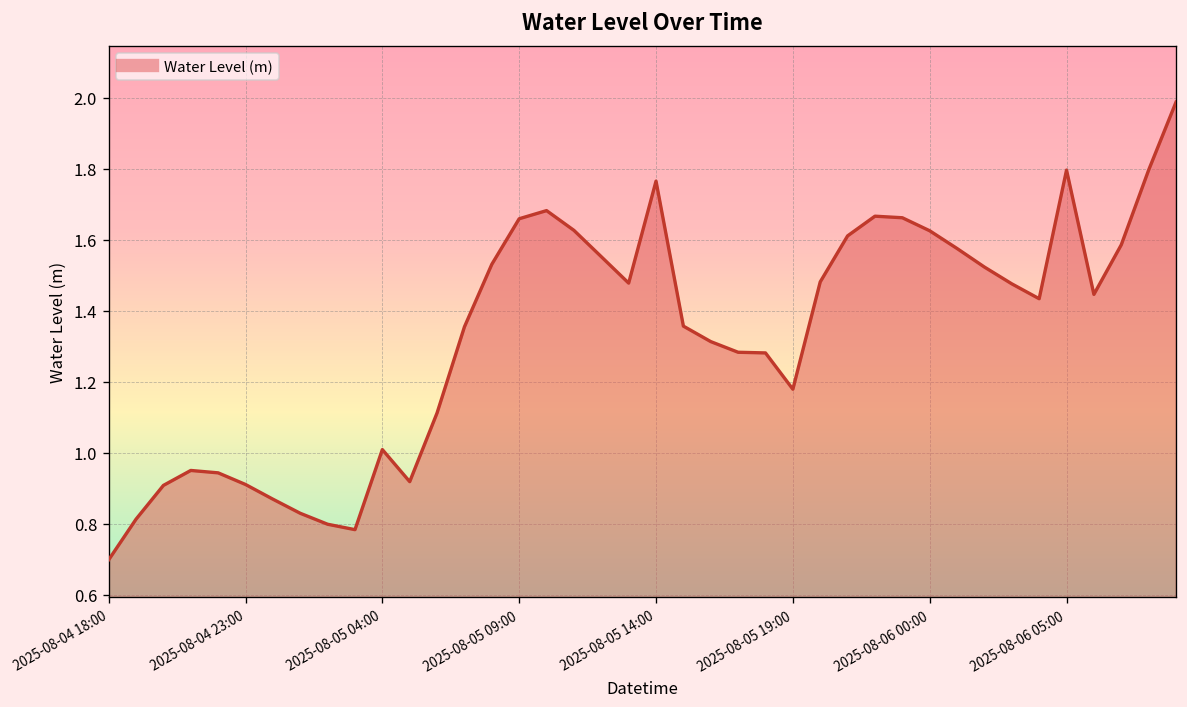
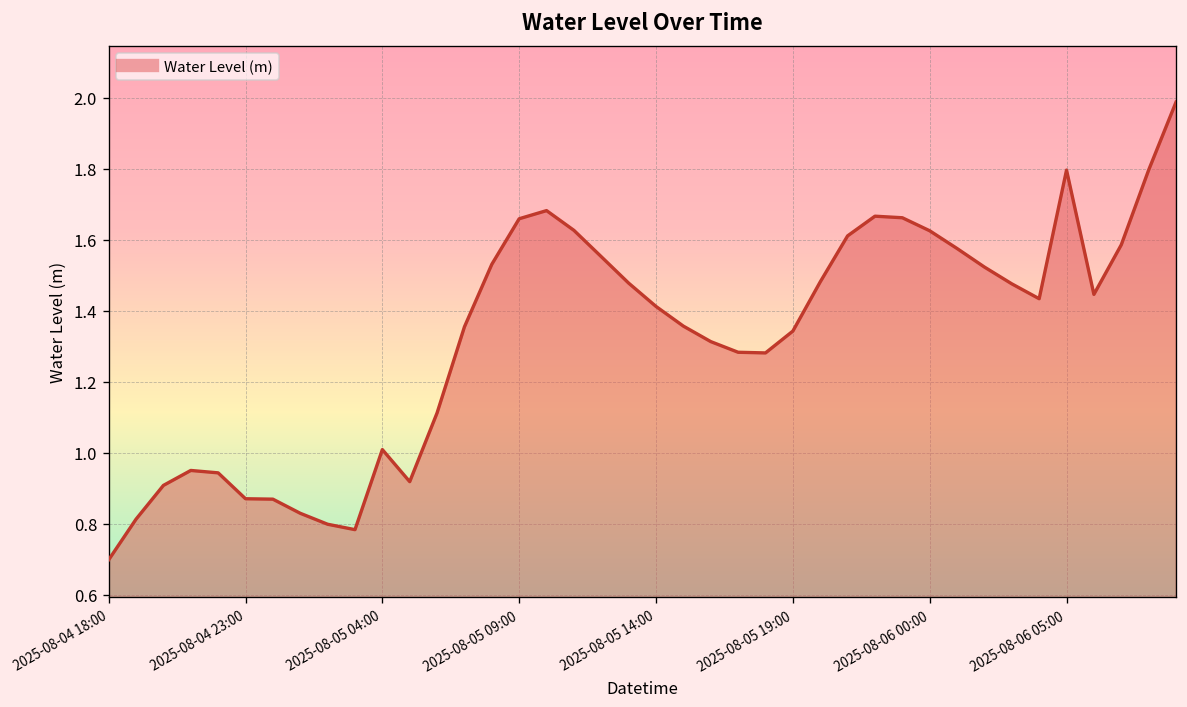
2025-08-04 23:00: 0.91 -> 0.87
2025-08-05 14:00: 1.77 -> 1.41
2025-08-05 19:00: 1.18 -> 1.34
